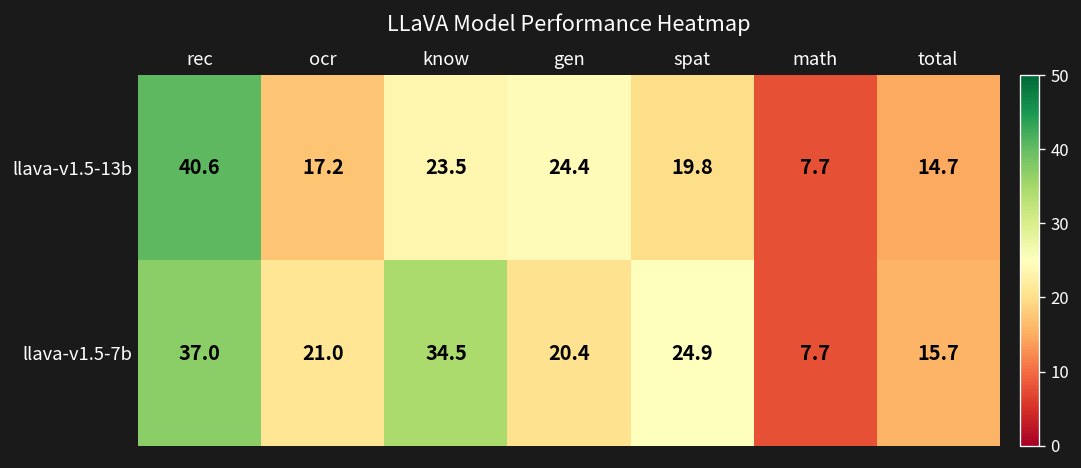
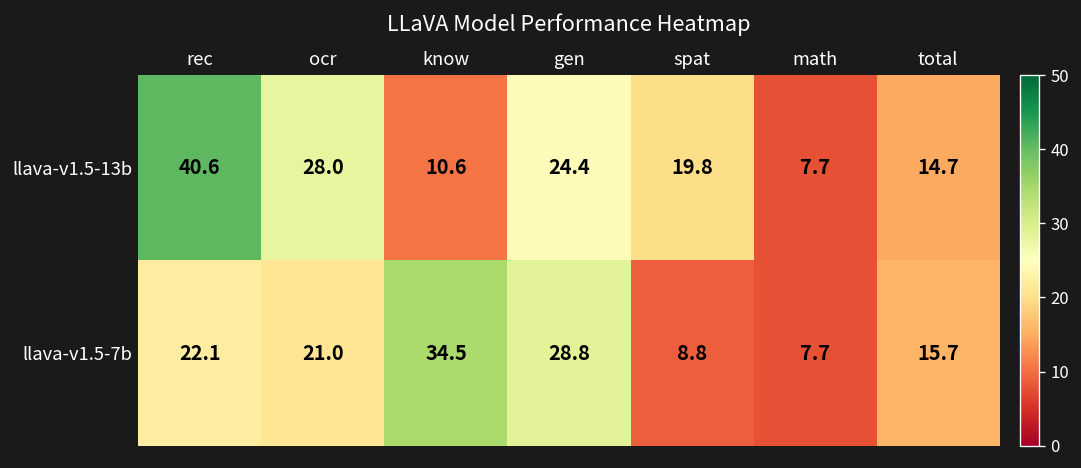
llava-v1.5-13b, ocr: 17.2 -> 28.0
llava-v1.5-13b, know: 23.5 -> 10.6
llava-v1.5-7b, rec: 37.0 -> 22.1
llava-v1.5-7b, gen: 20.4 -> 28.8
llava-v1.5-7b, spat: 24.9 -> 8.8
